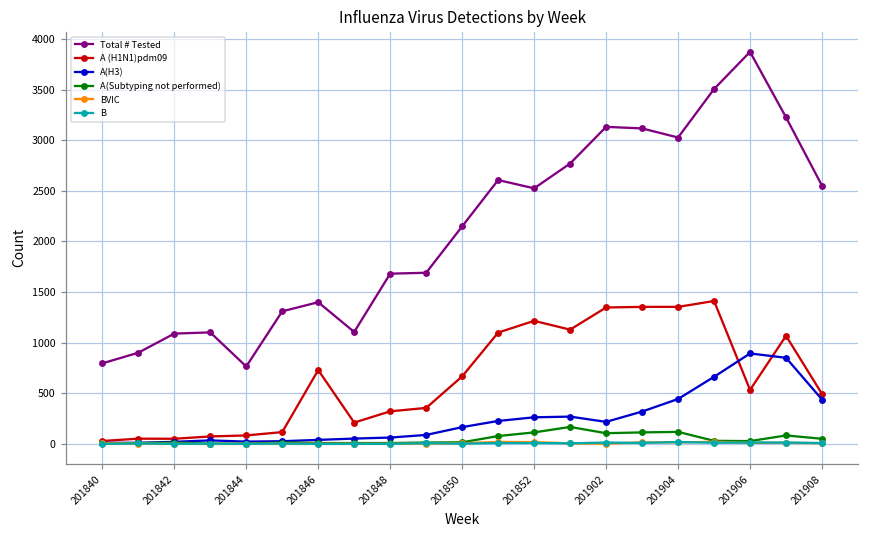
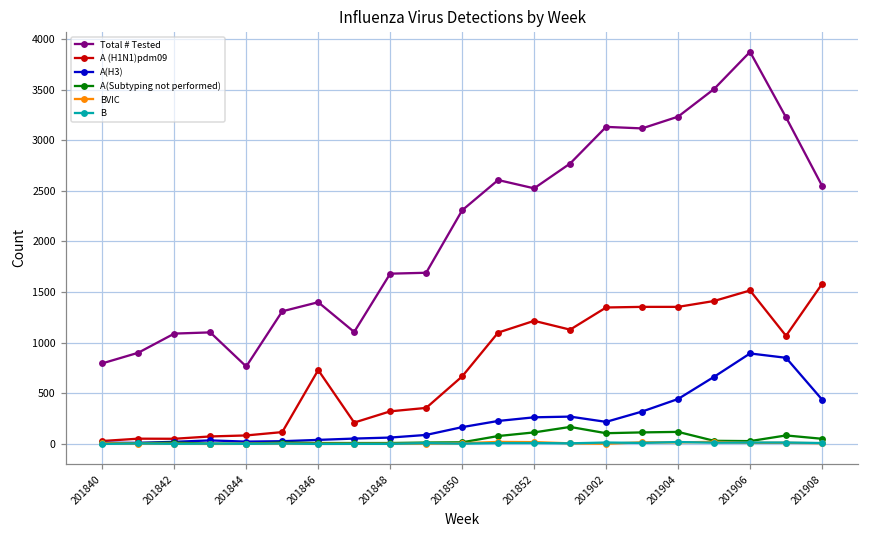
Total # Tested, 201850: 2100 -> 2300
Total # Tested, 201904: 3000 -> 3200
A (H1N1)pdm09, 201906: 500 -> 1500
A (H1N1)pdm09, 201908: 500 -> 1600
